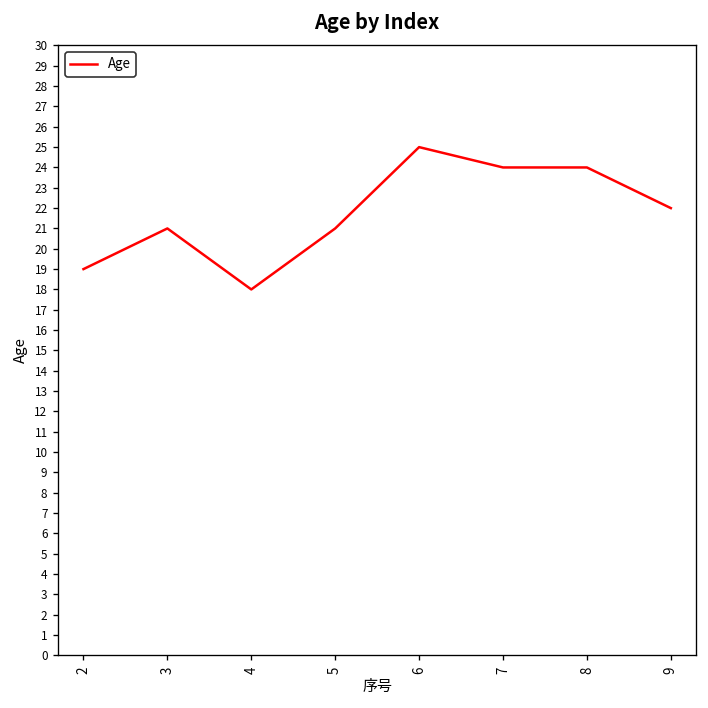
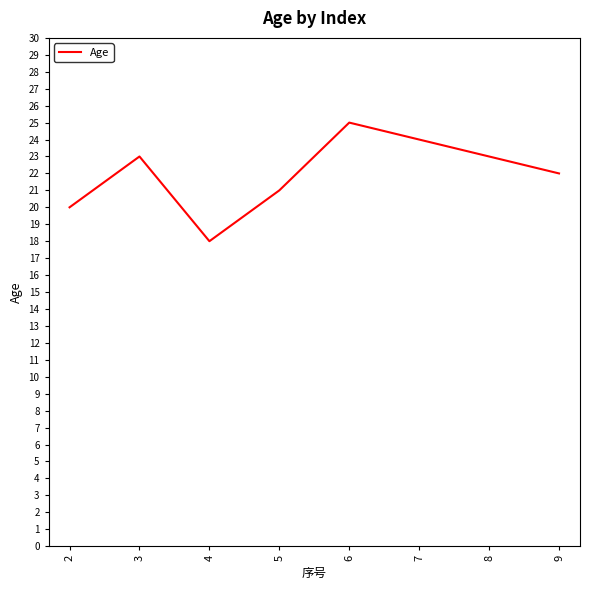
2: 19 -> 20
3: 21 -> 23
8: 24 -> 23
